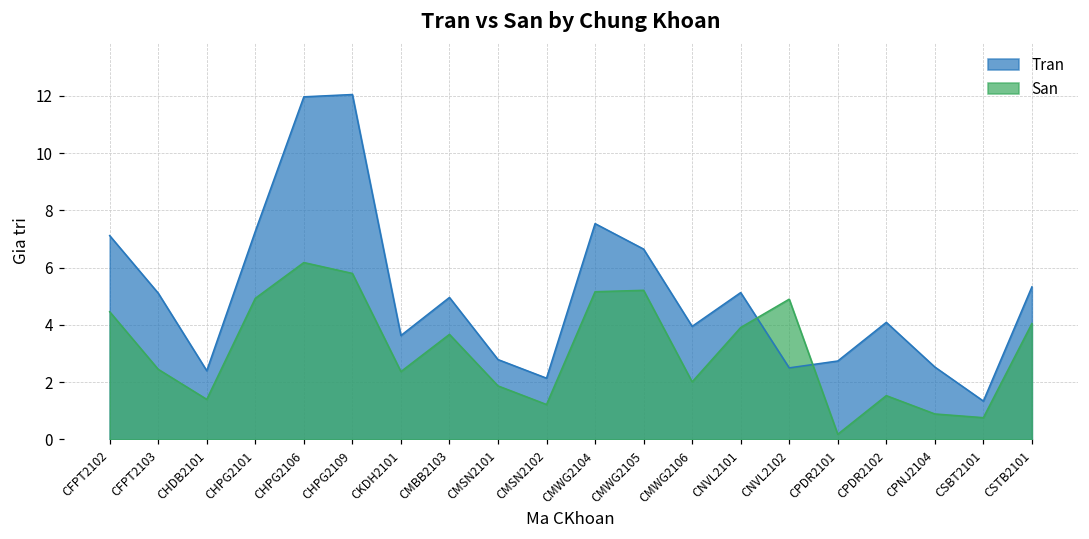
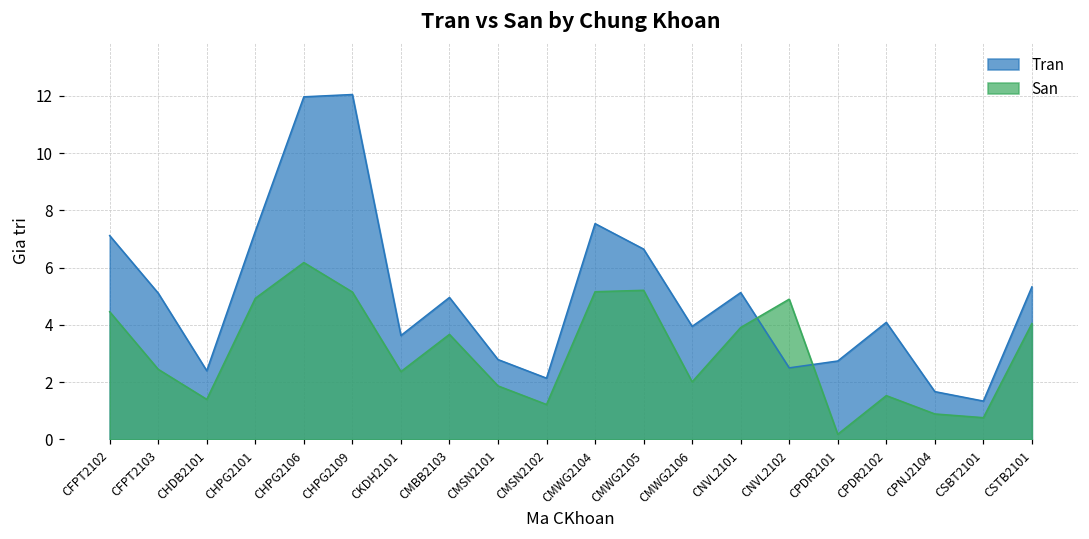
San, CHPG2109: 5.8 -> 5.2
Tran, CPNJ2104: 2.5 -> 1.7
